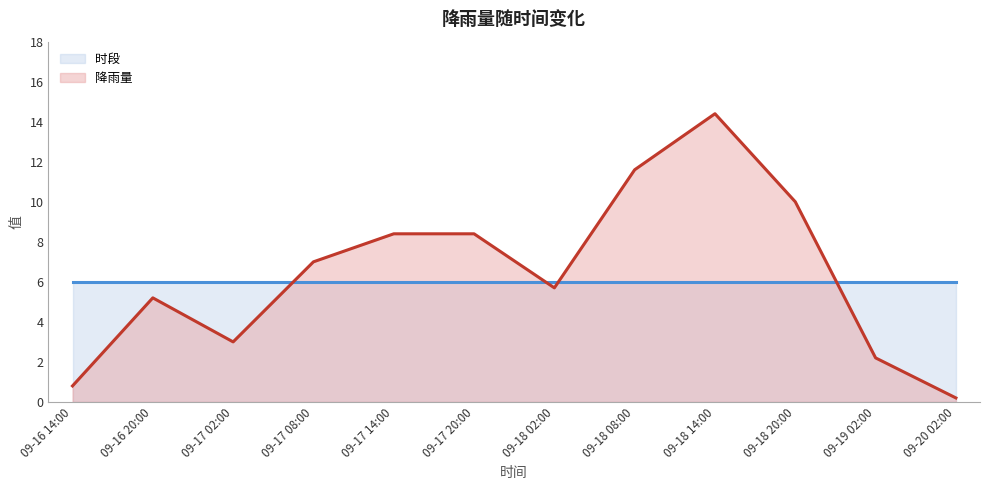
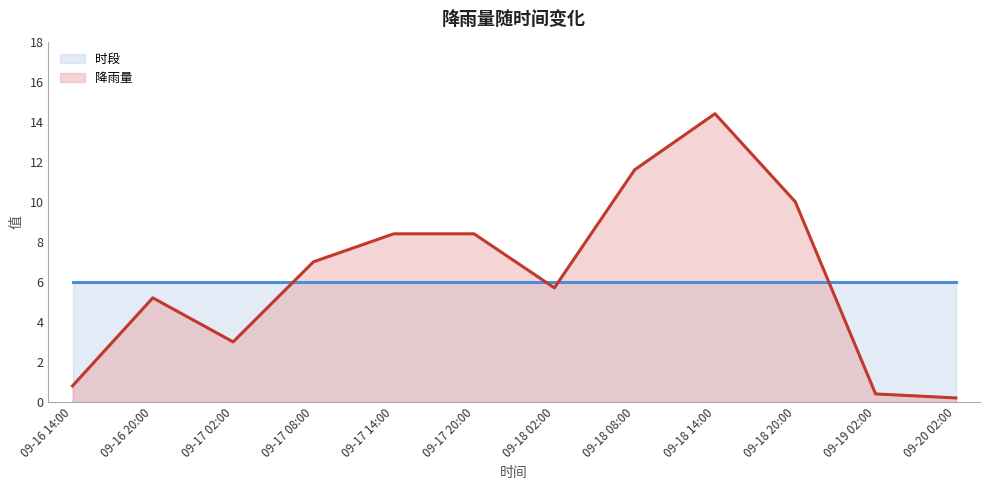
降雨量, 09-19 02:00: 2.2 -> 0.4
